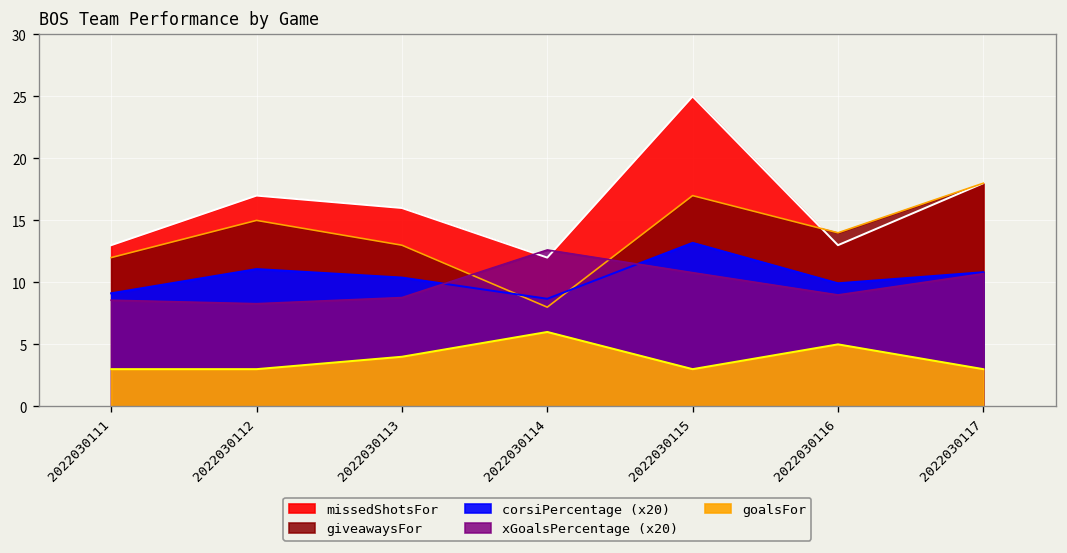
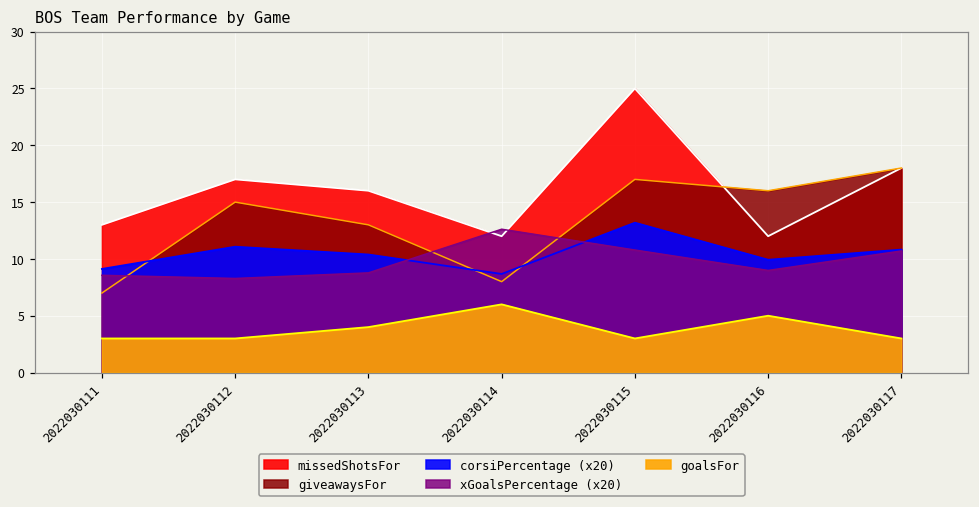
giveawaysFor, 2022030111: 12 -> 7
missedShotsFor, 2022030116: 13 -> 12
giveawaysFor, 2022030116: 14 -> 16
